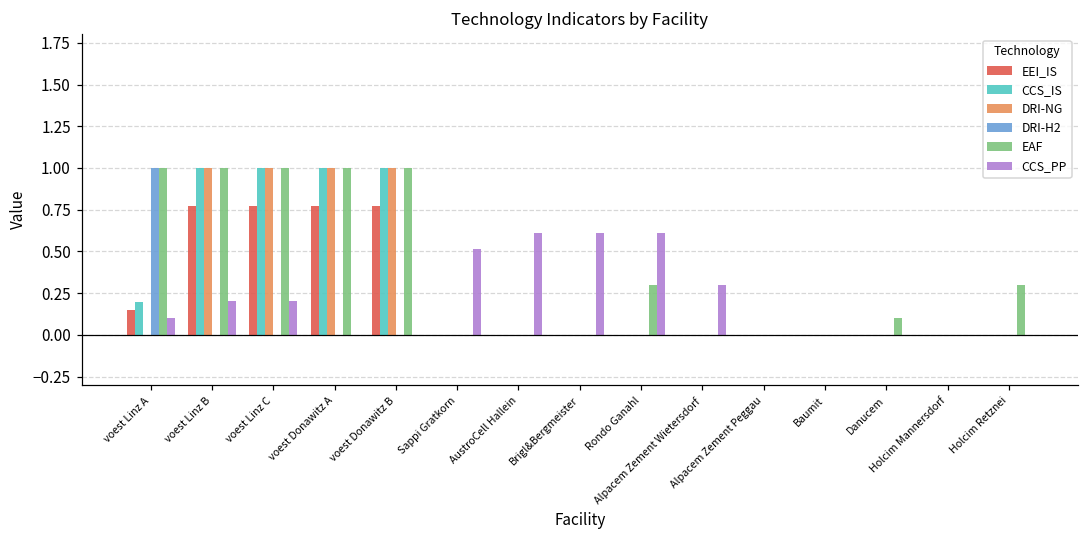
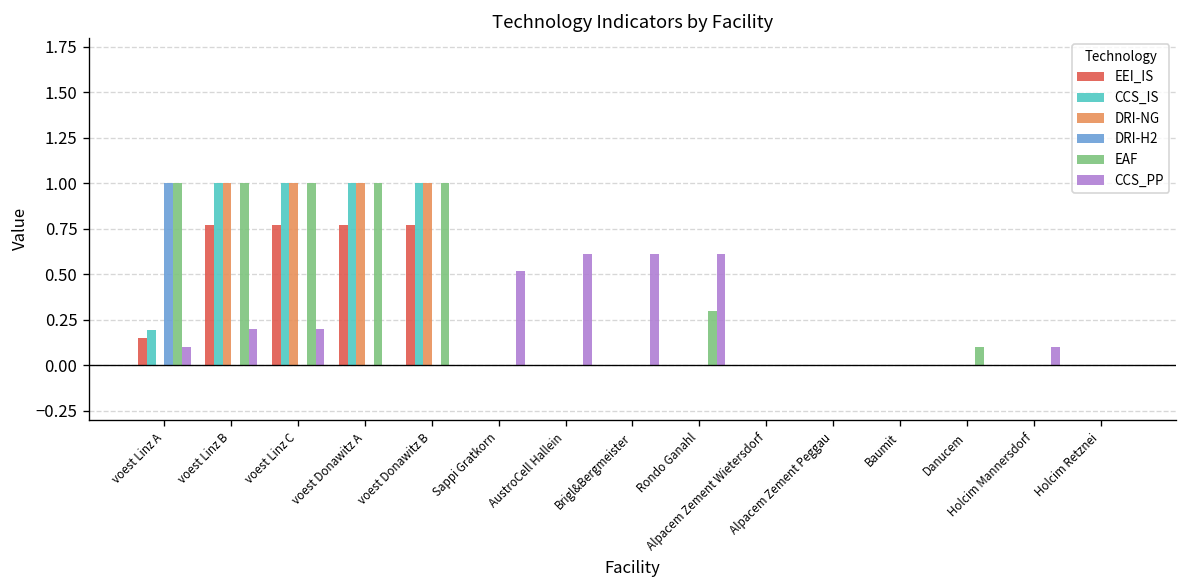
CCS_PP, Alpacem Zement Wietersdorf: 0.3 -> 0.0
CCS_PP, Holcim Mannersdorf: 0.0 -> 0.1
EAF, Holcim Retznei: 0.3 -> 0.0
